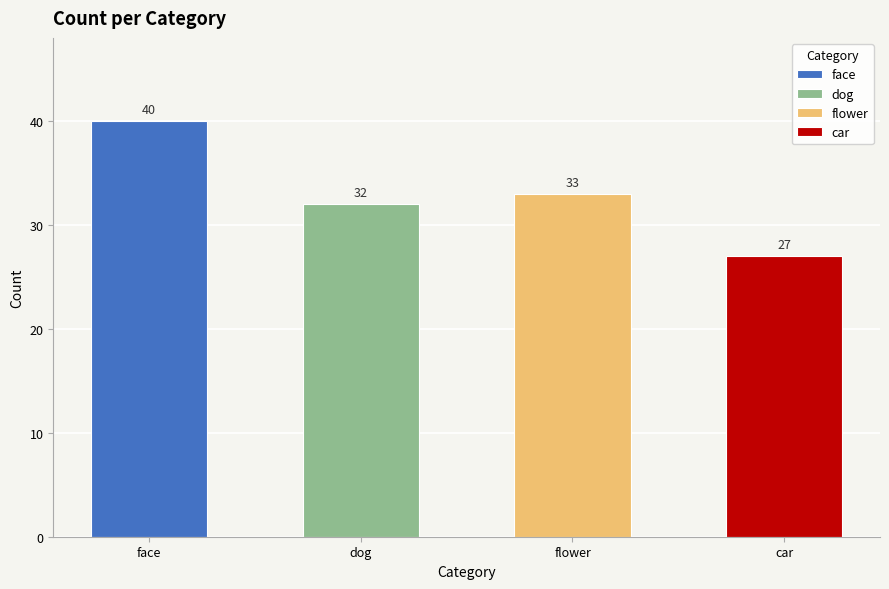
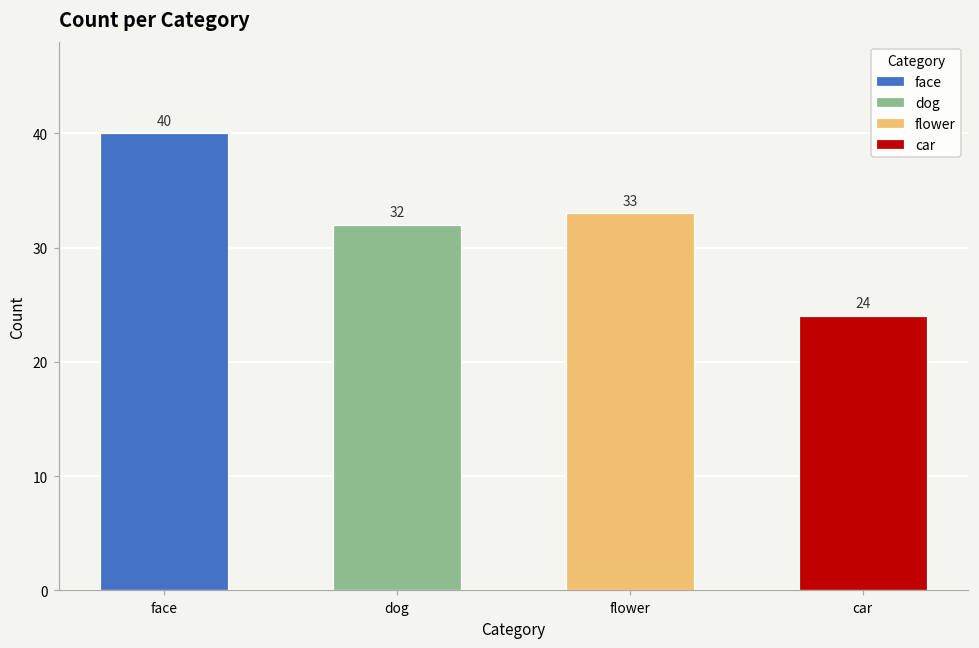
car: 27 -> 24
